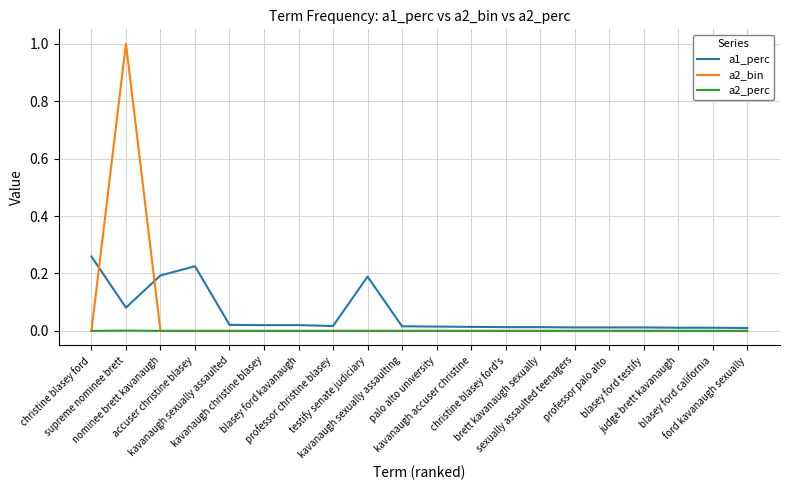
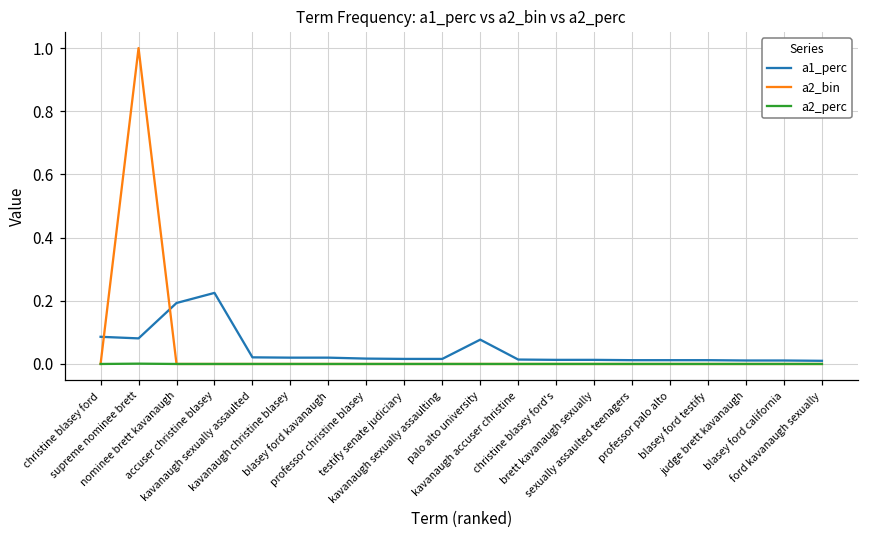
a1_perc, christine blasey ford: 0.26 -> 0.09
a1_perc, testify senate judiciary: 0.19 -> 0.02
a1_perc, palo alto university: 0.02 -> 0.08
